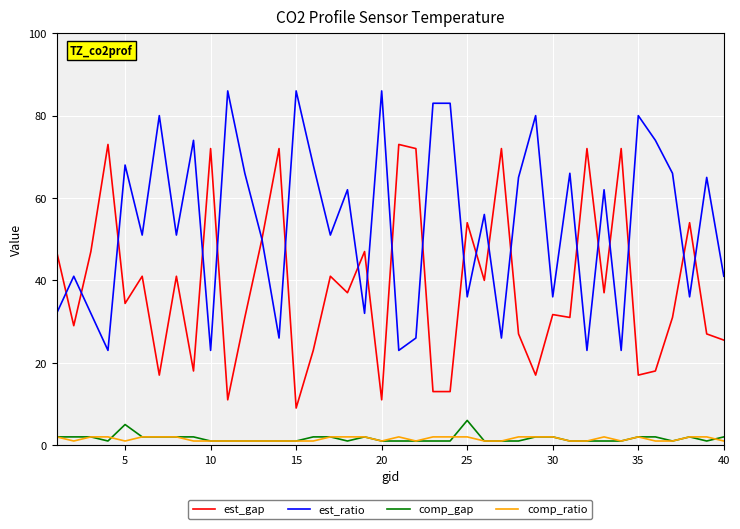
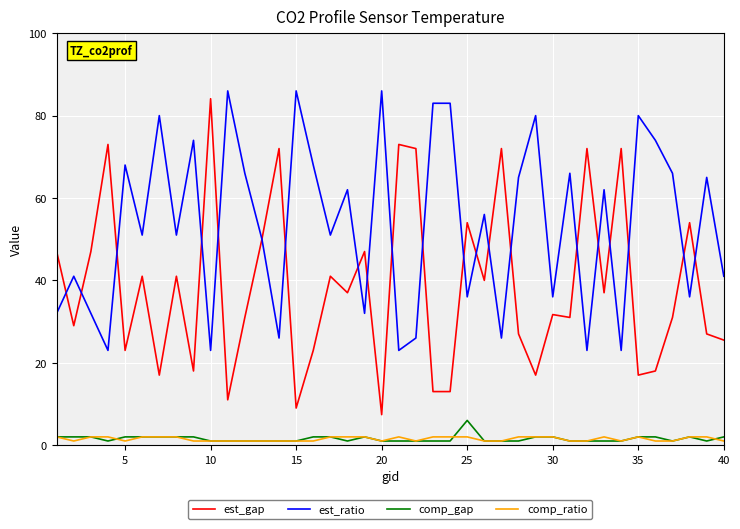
est_gap, 5: 34 -> 23
comp_gap, 5: 5 -> 2
est_gap, 10: 72 -> 84
est_gap, 20: 11 -> 7
